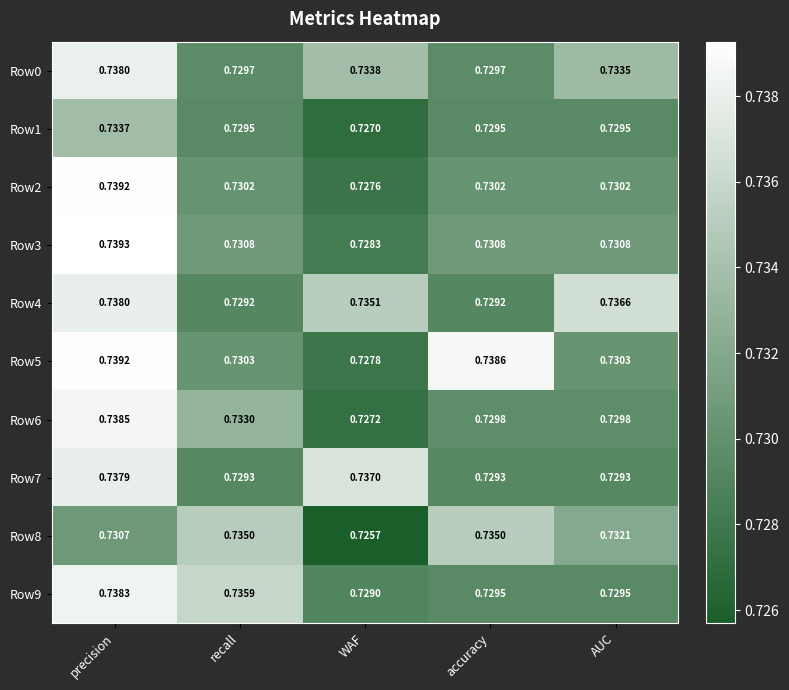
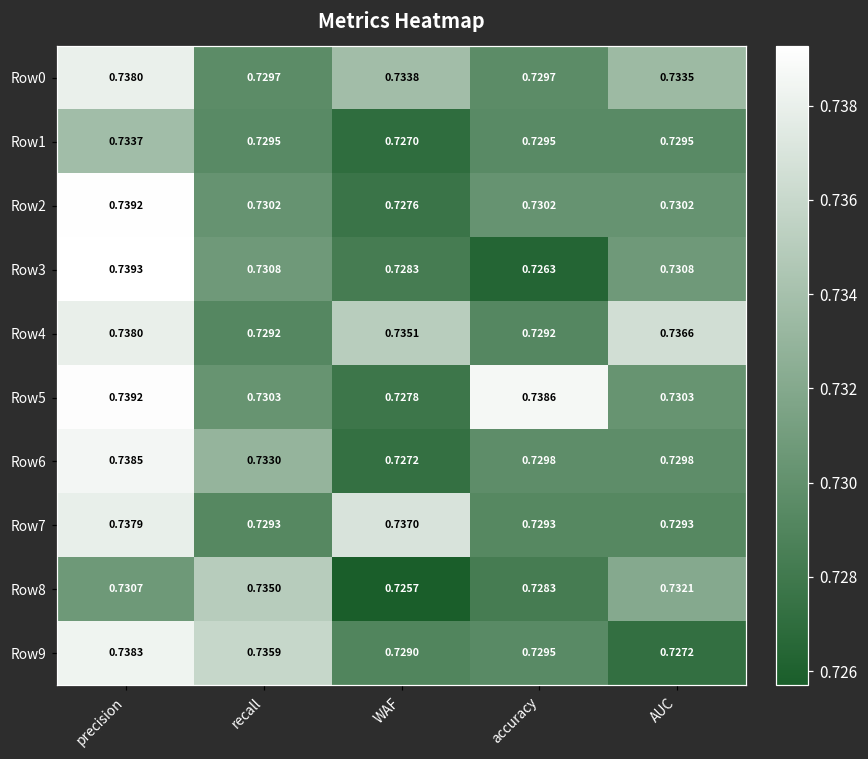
Row3, accuracy: 0.7308 -> 0.7263
Row8, accuracy: 0.7350 -> 0.7283
Row9, AUC: 0.7295 -> 0.7272
